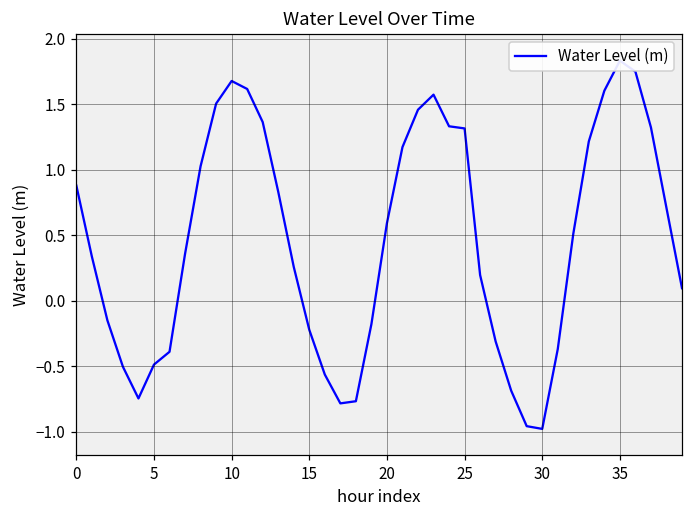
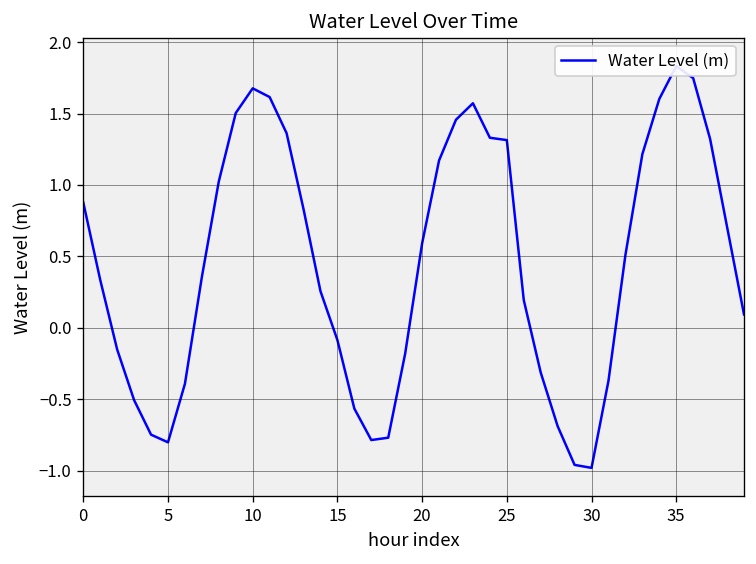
5: -0.49 -> -0.80
15: -0.22 -> -0.09
